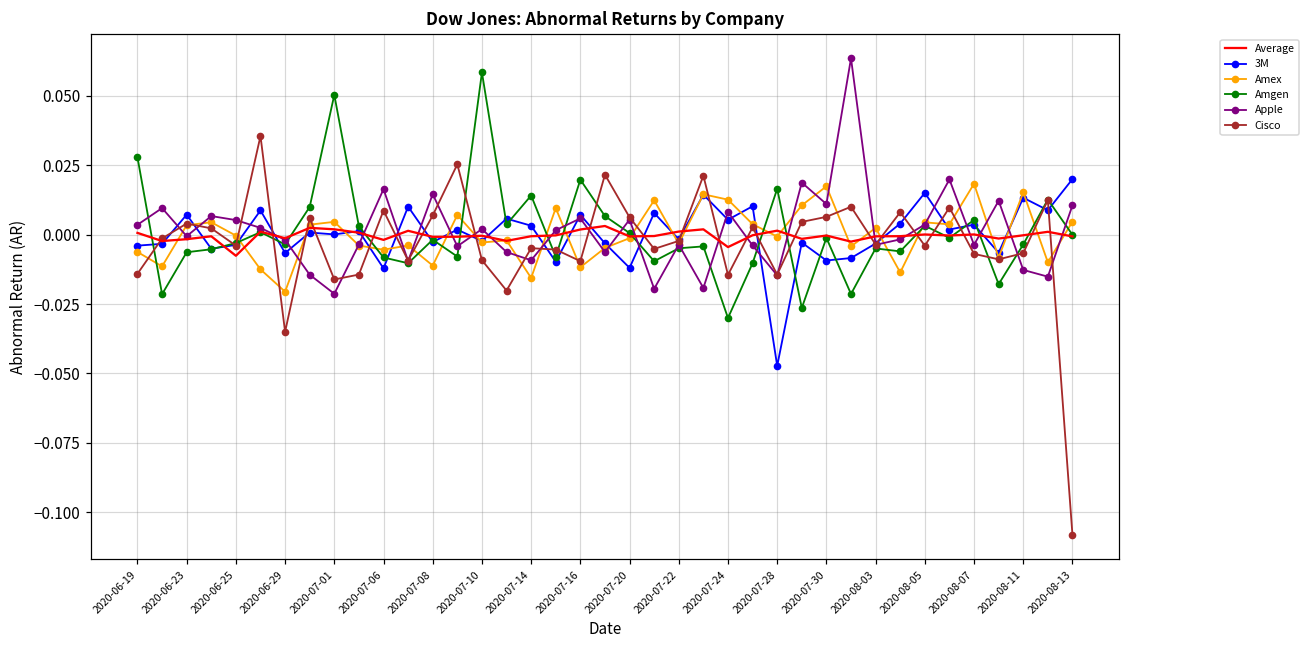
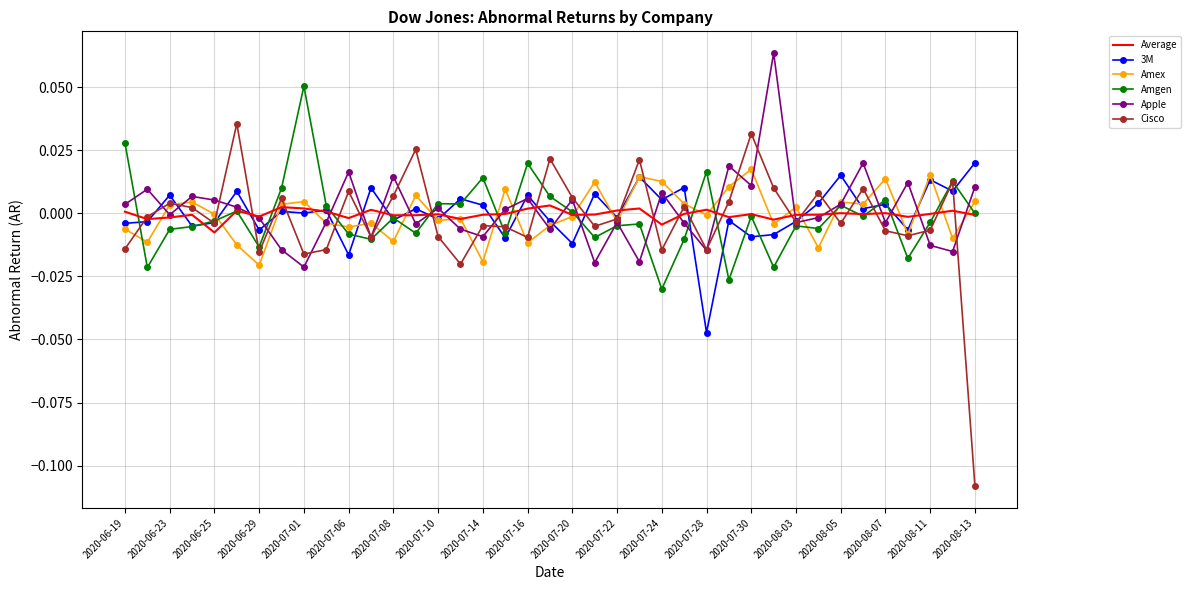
Amgen, 2020-06-29: -0.004 -> -0.013
Cisco, 2020-06-29: -0.035 -> -0.015
3M, 2020-07-06: -0.012 -> -0.016
Amgen, 2020-07-10: 0.058 -> 0.004
Amex, 2020-07-14: -0.016 -> -0.019
Cisco, 2020-07-30: 0.006 -> 0.032
Amex, 2020-08-07: 0.018 -> 0.014
